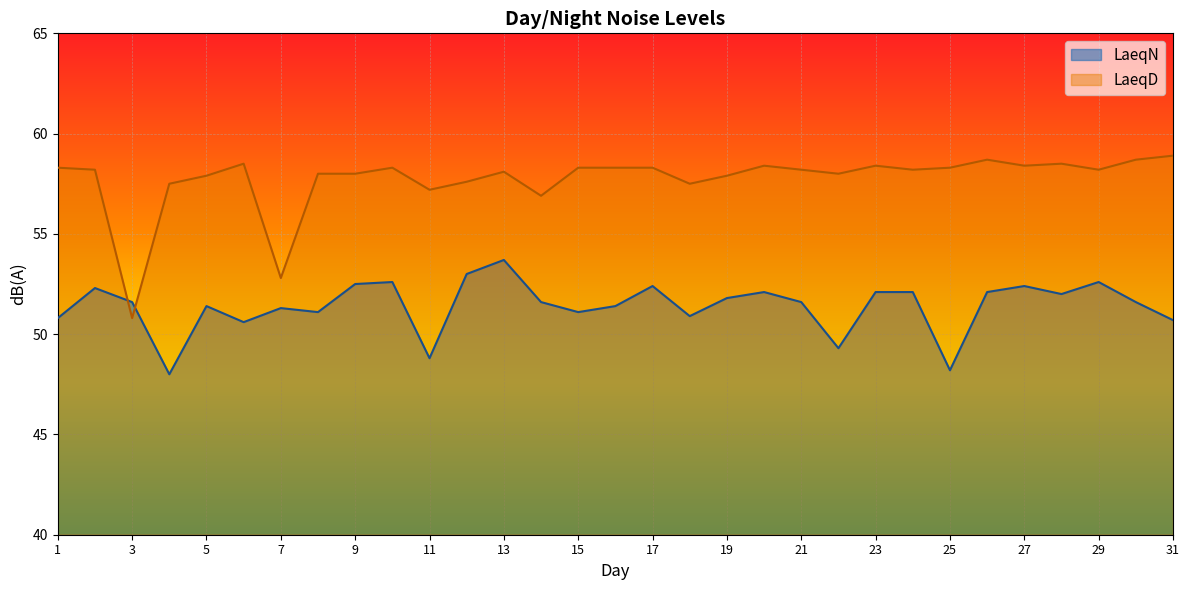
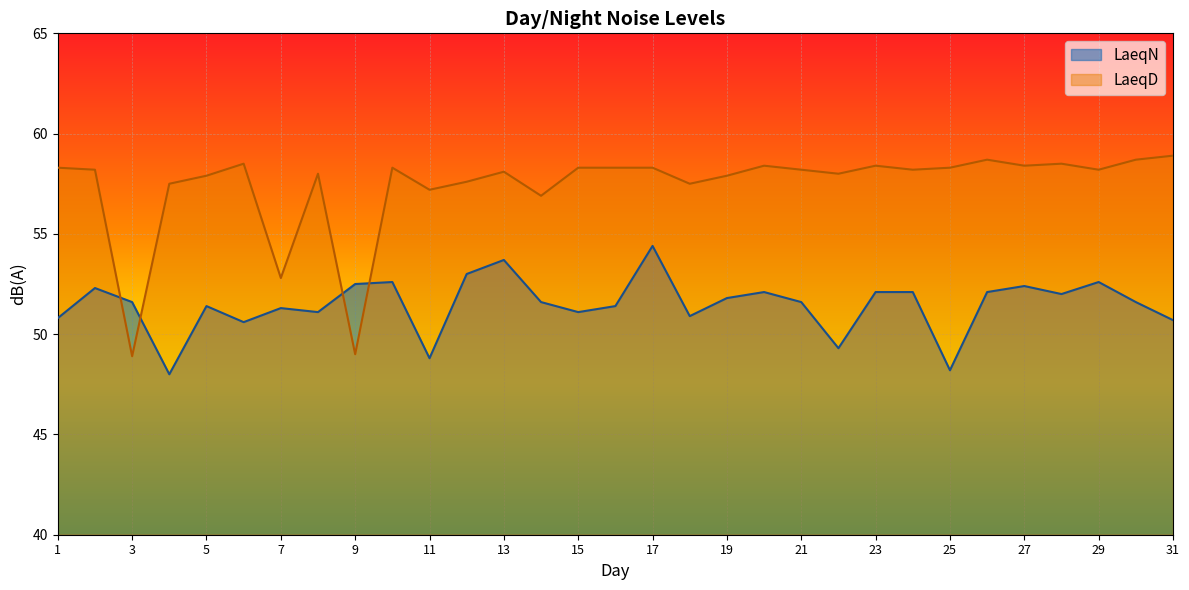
LaeqD, 3: 50.8 -> 48.9
LaeqD, 9: 58 -> 49
LaeqN, 17: 52.4 -> 54.4
